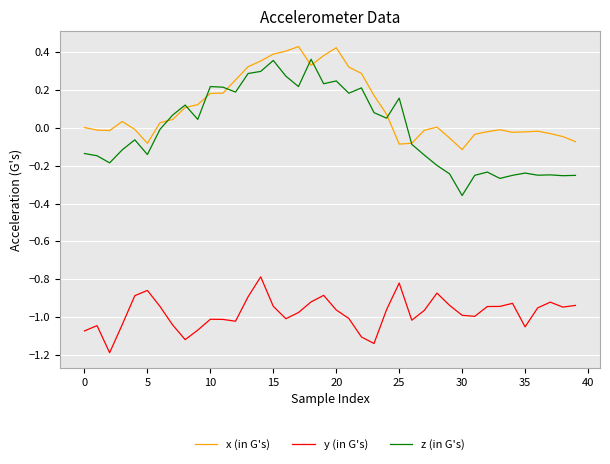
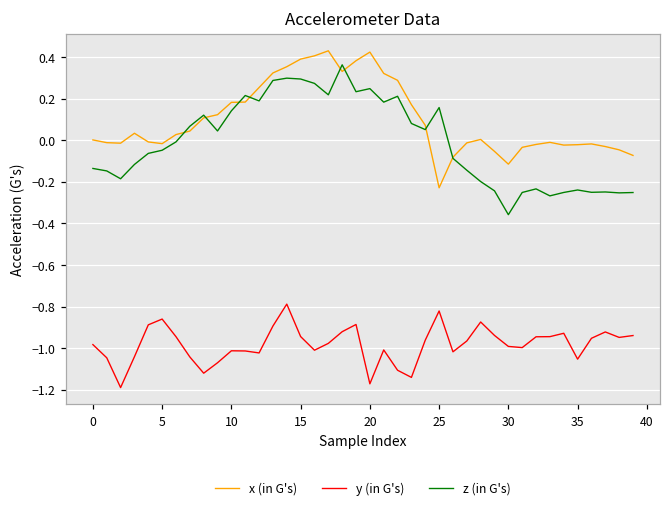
y (in G's), 0: -1.07 -> -0.98
x (in G's), 5: -0.08 -> -0.02
z (in G's), 5: -0.14 -> -0.05
z (in G's), 10: 0.22 -> 0.14
z (in G's), 15: 0.36 -> 0.29
y (in G's), 20: -0.96 -> -1.17
x (in G's), 25: -0.09 -> -0.23
